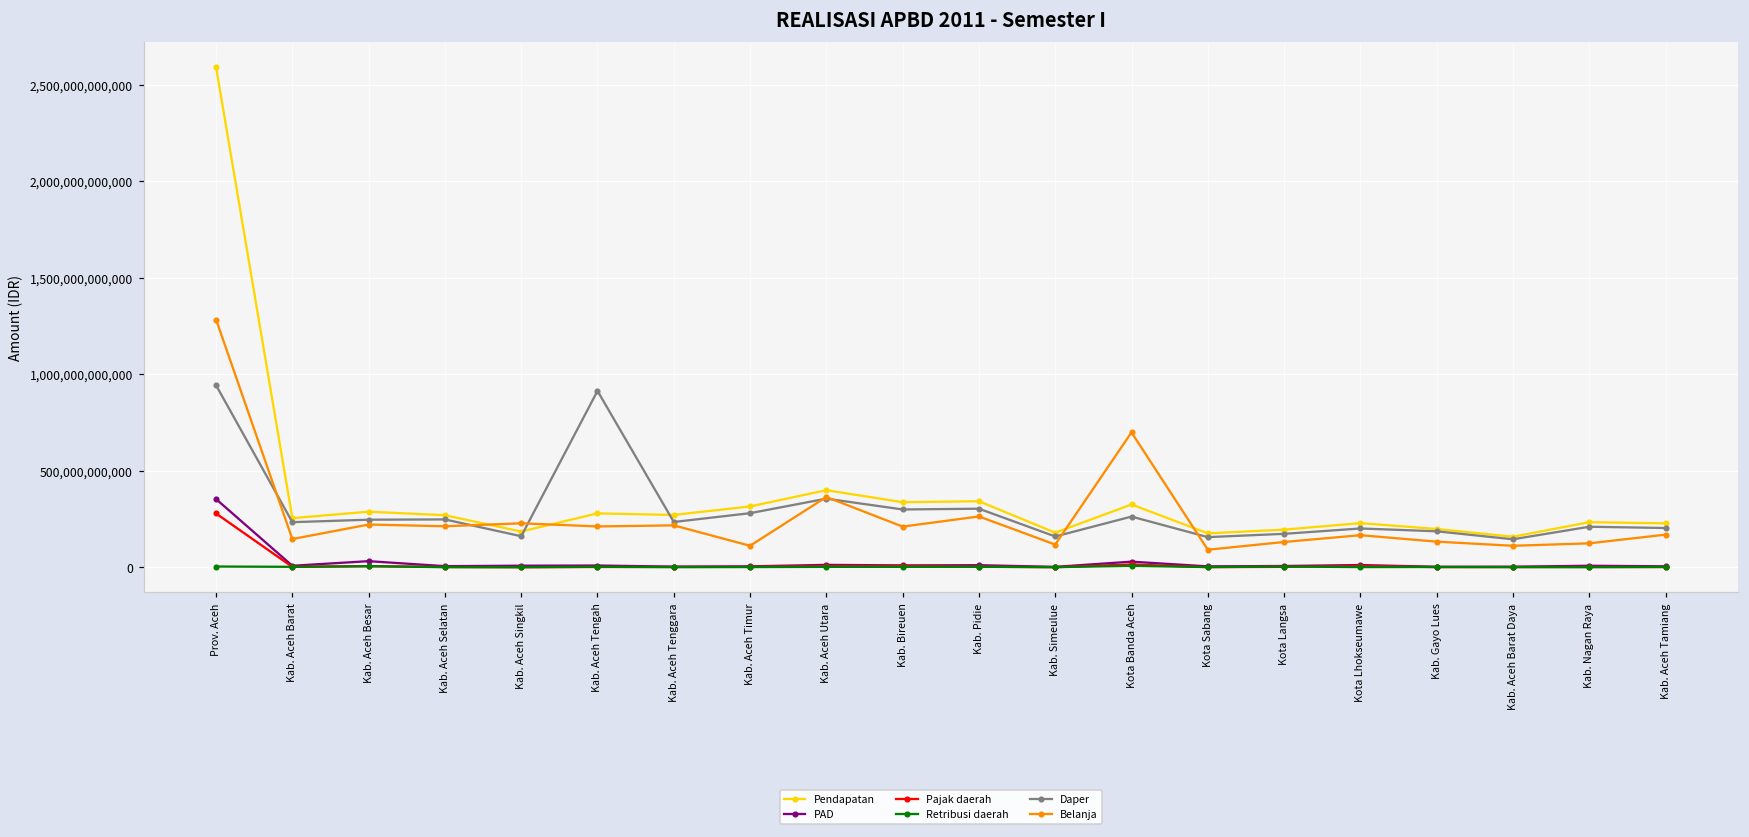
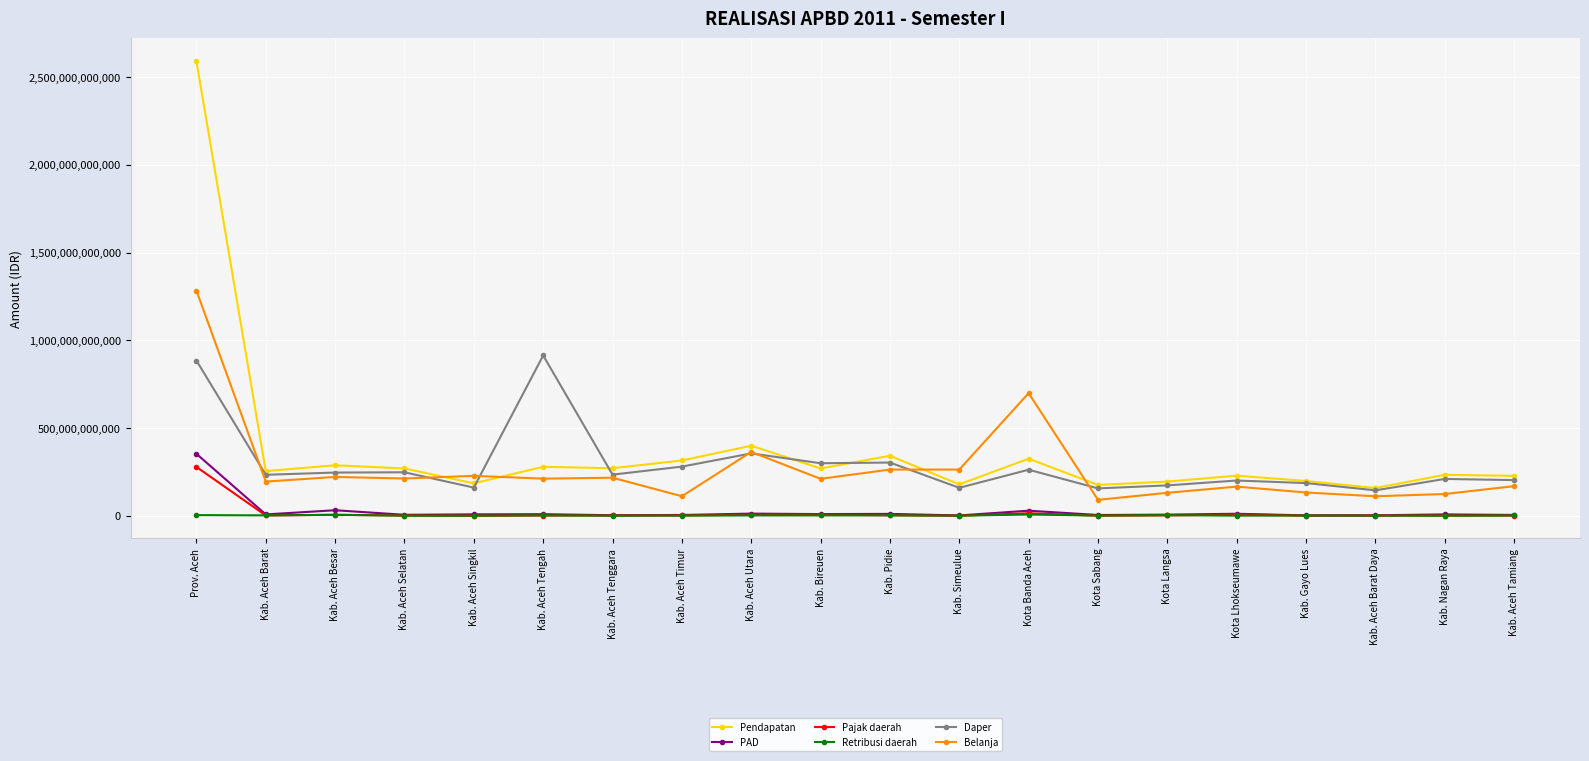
Daper, Prov. Aceh: 940,000,000,000 -> 890,000,000,000
Belanja, Kab. Aceh Barat: 150,000,000,000 -> 190,000,000,000
Pendapatan, Kab. Bireuen: 340,000,000,000 -> 270,000,000,000
Belanja, Kab. Simeulue: 120,000,000,000 -> 260,000,000,000
